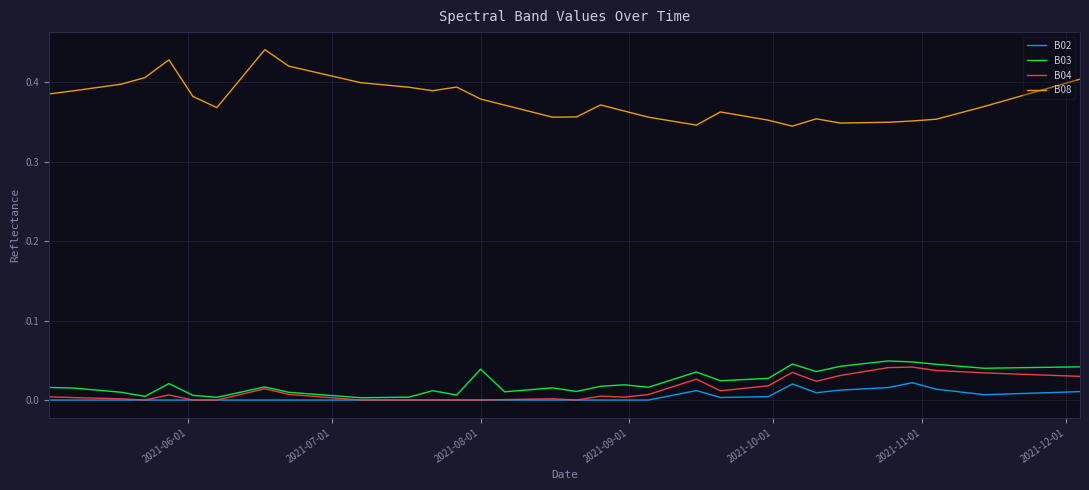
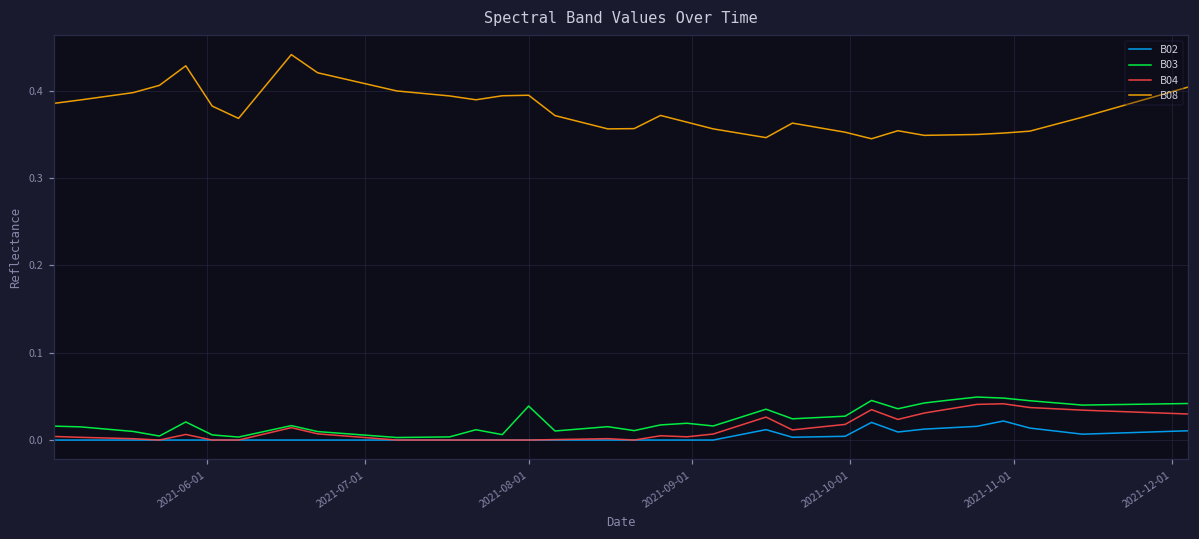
B08, 2021-08-01: 0.38 -> 0.39
